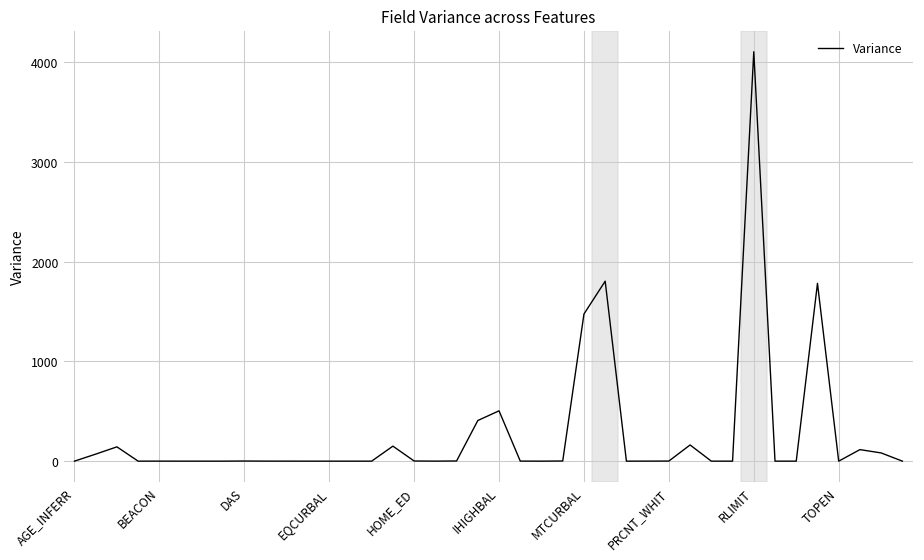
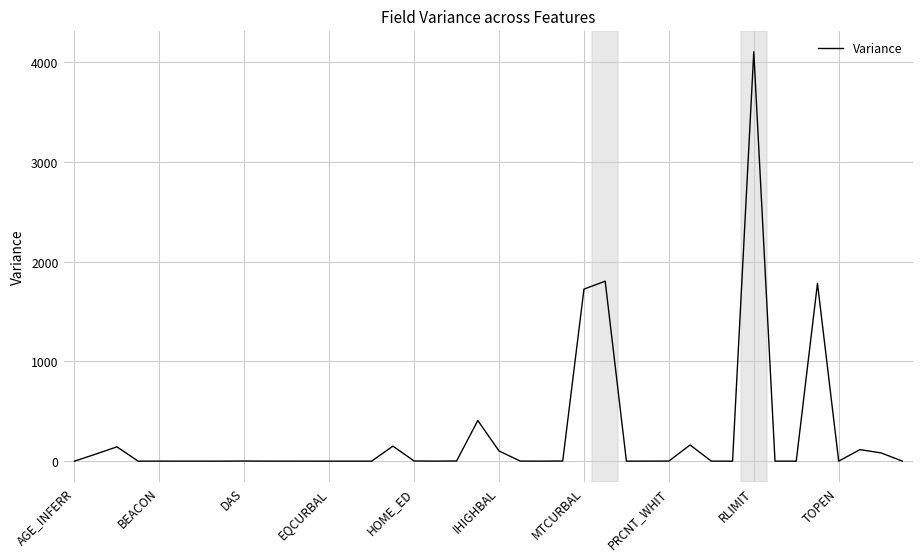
IHIGHBAL: 500 -> 100
MTCURBAL: 1500 -> 1700
